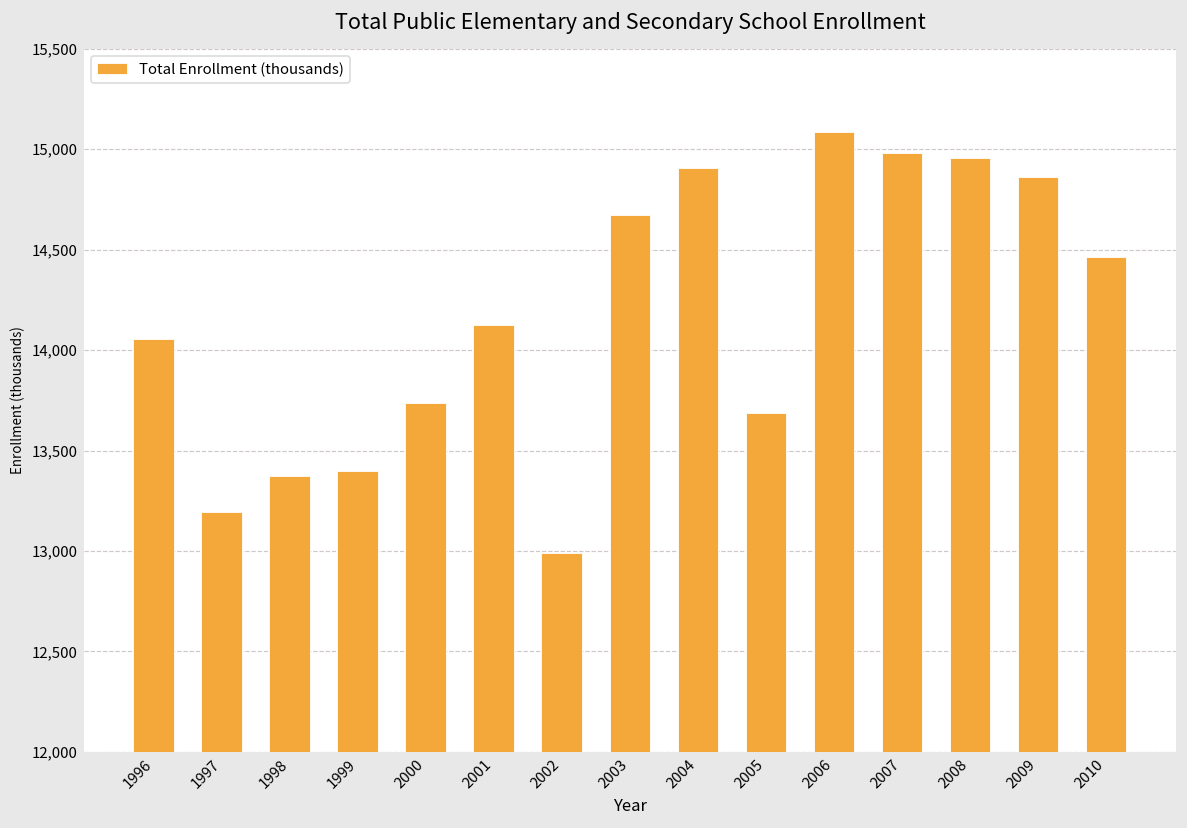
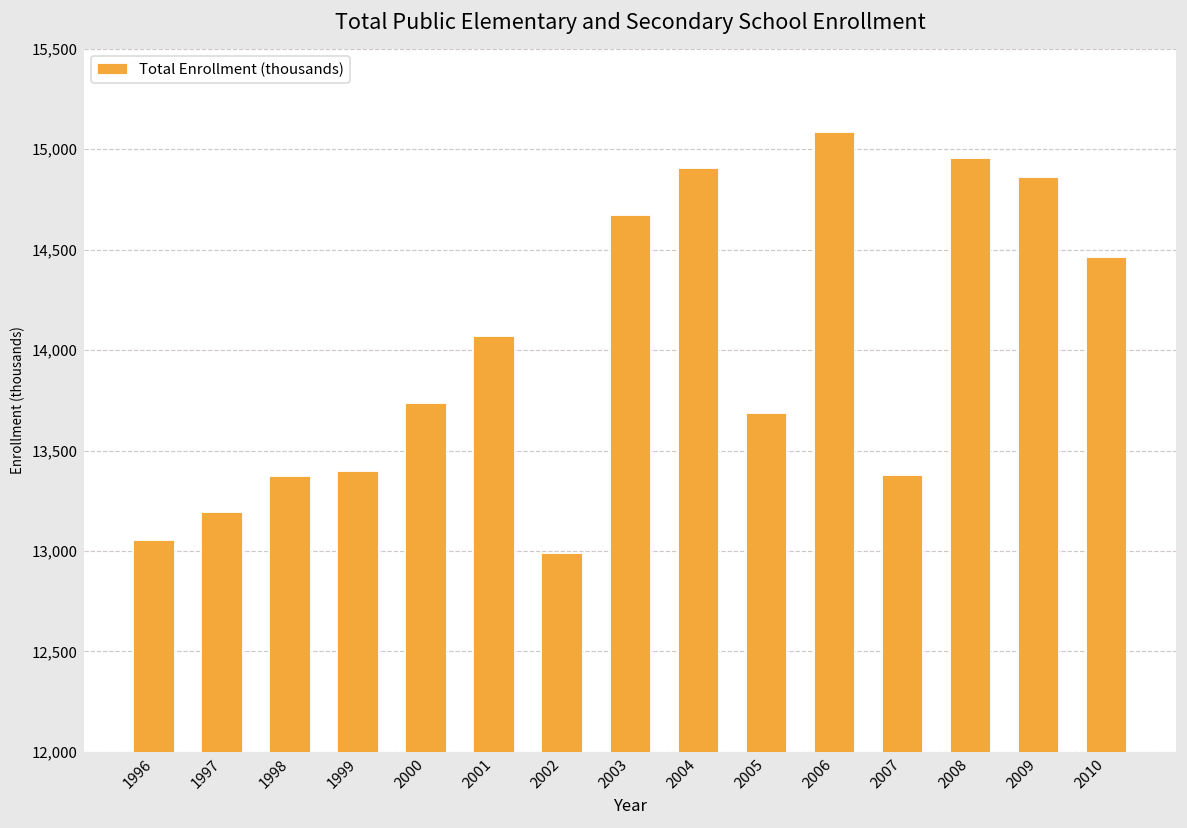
1996: 14,060 -> 13,060
2001: 14,120 -> 14,070
2007: 14,980 -> 13,380
